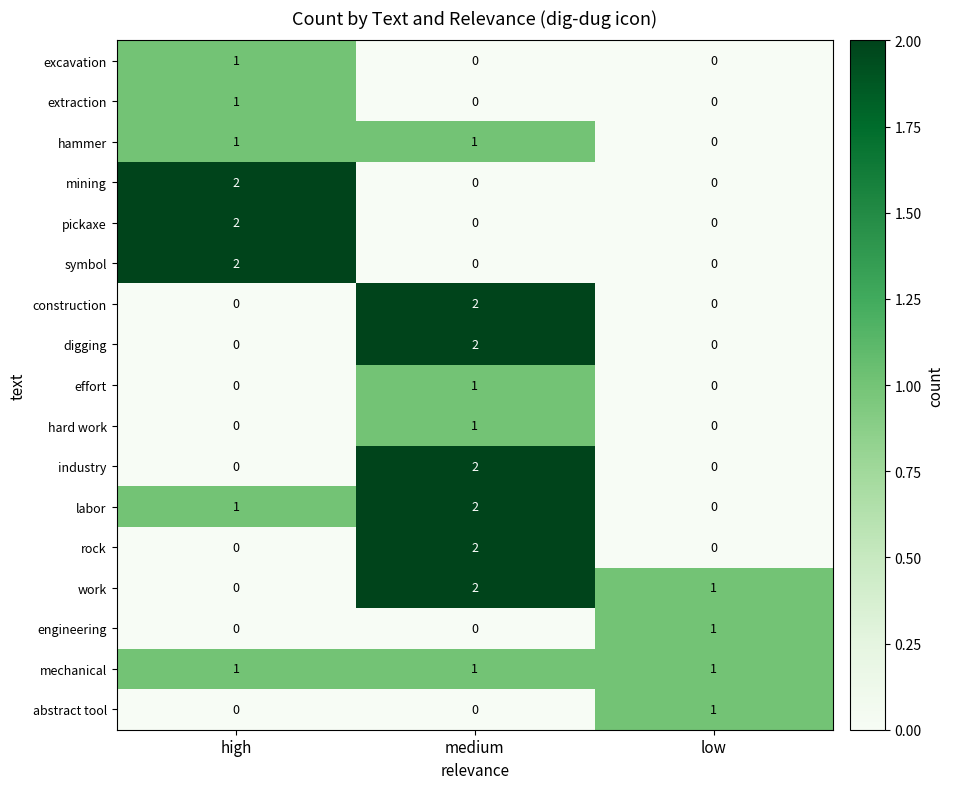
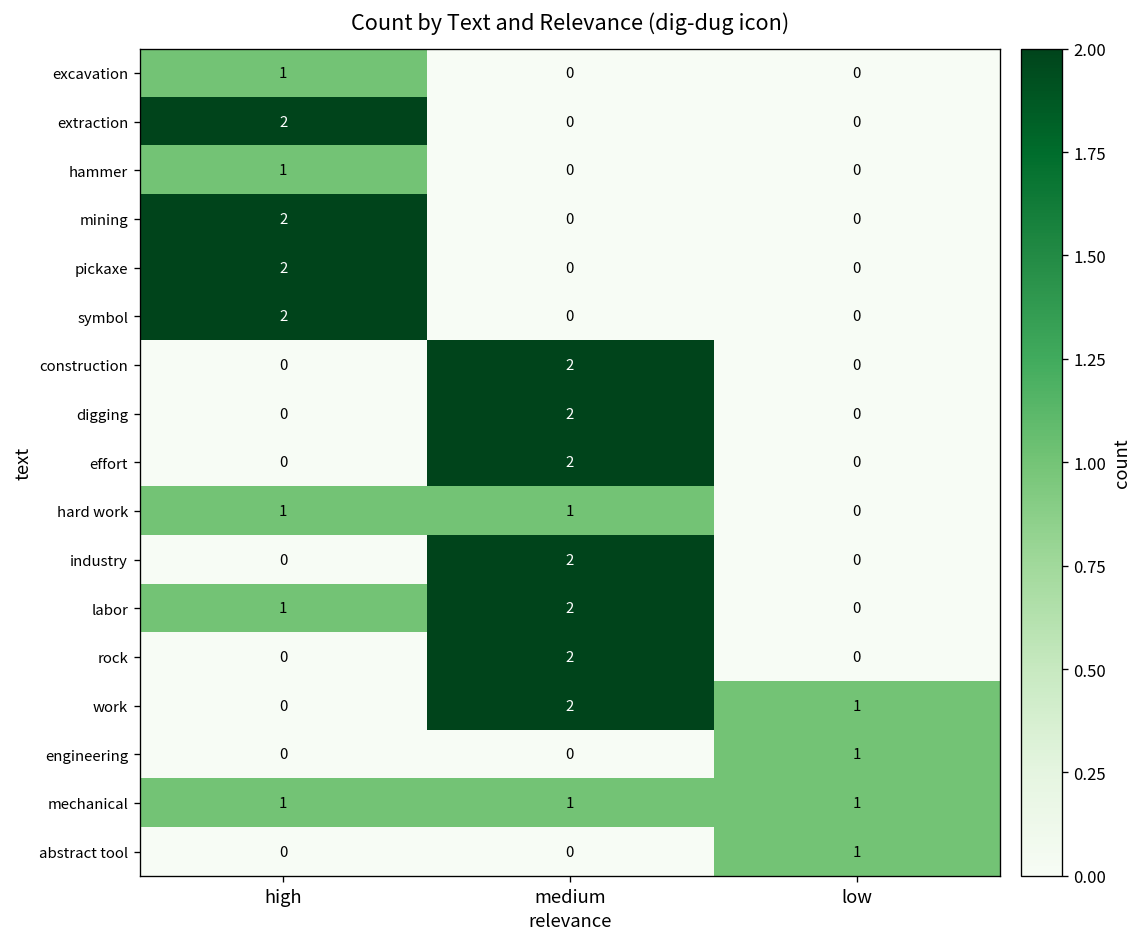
extraction, high: 1 -> 2
hammer, medium: 1 -> 0
effort, medium: 1 -> 2
hard work, high: 0 -> 1
